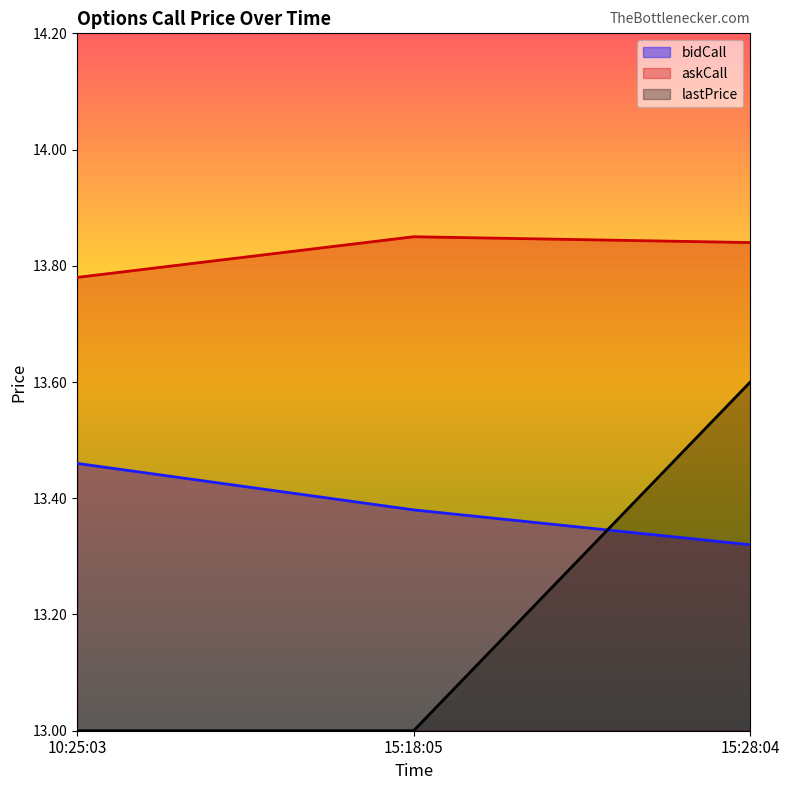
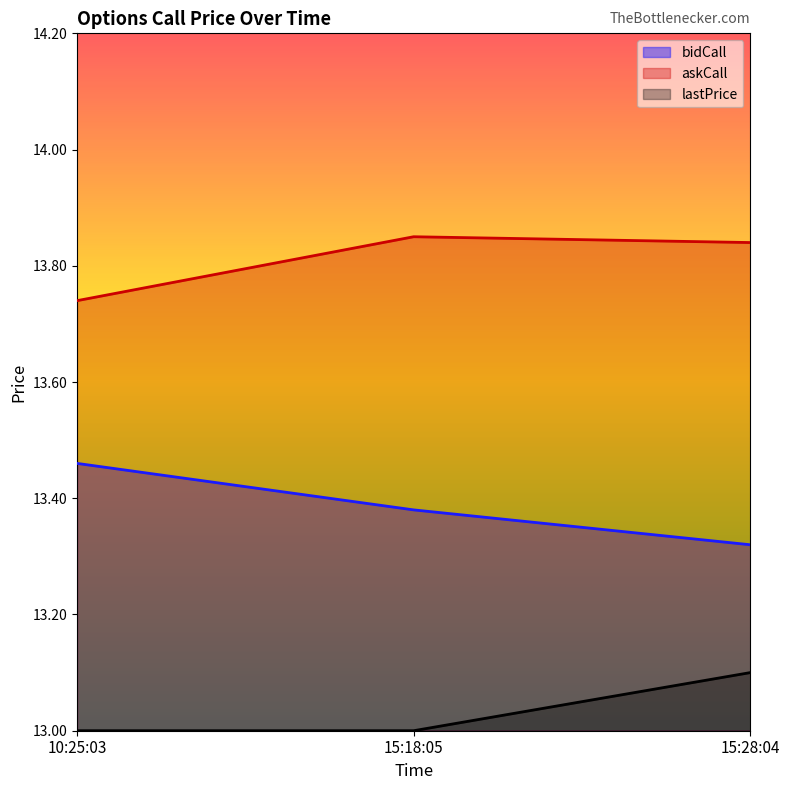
askCall, 10:25:03: 13.78 -> 13.74
lastPrice, 15:28:04: 13.6 -> 13.1
